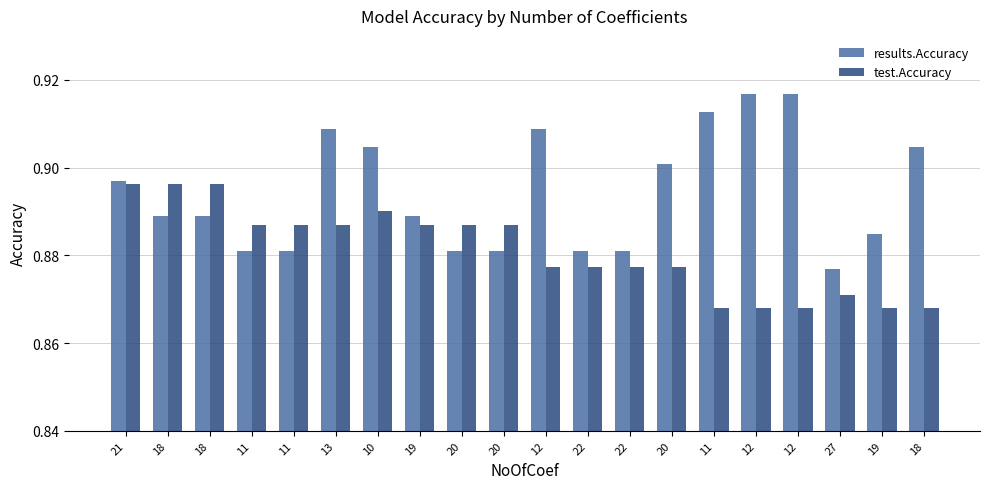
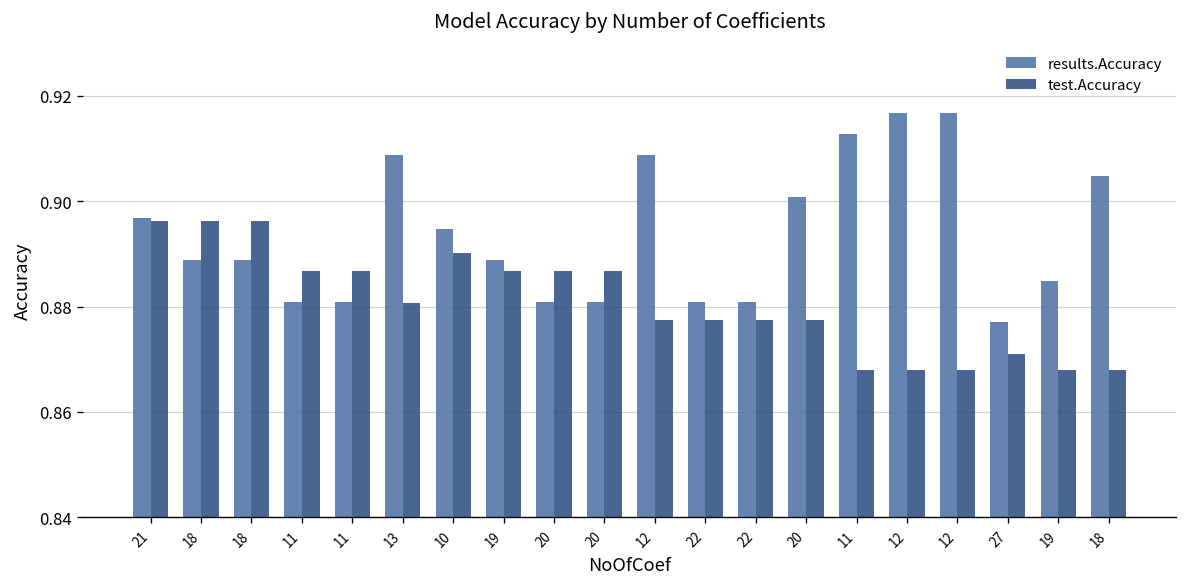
test.Accuracy, 13: 0.887 -> 0.881
results.Accuracy, 10: 0.905 -> 0.895
